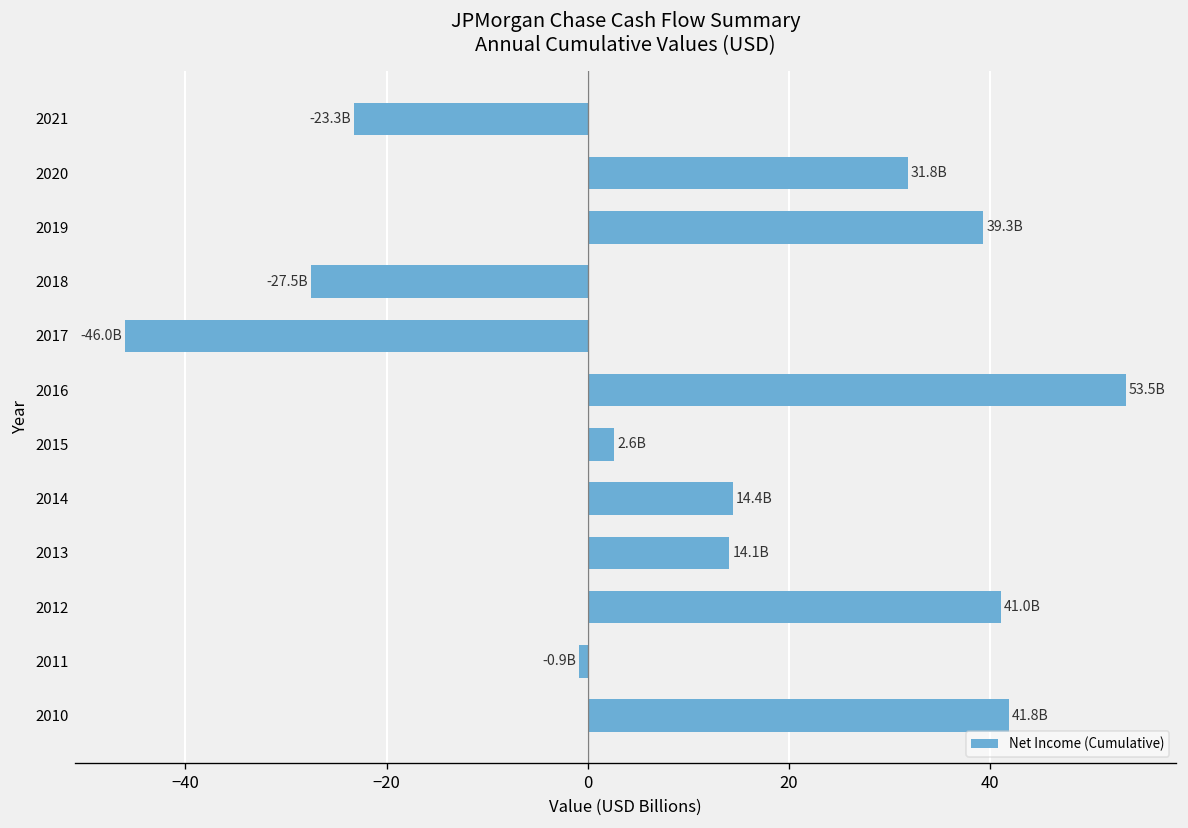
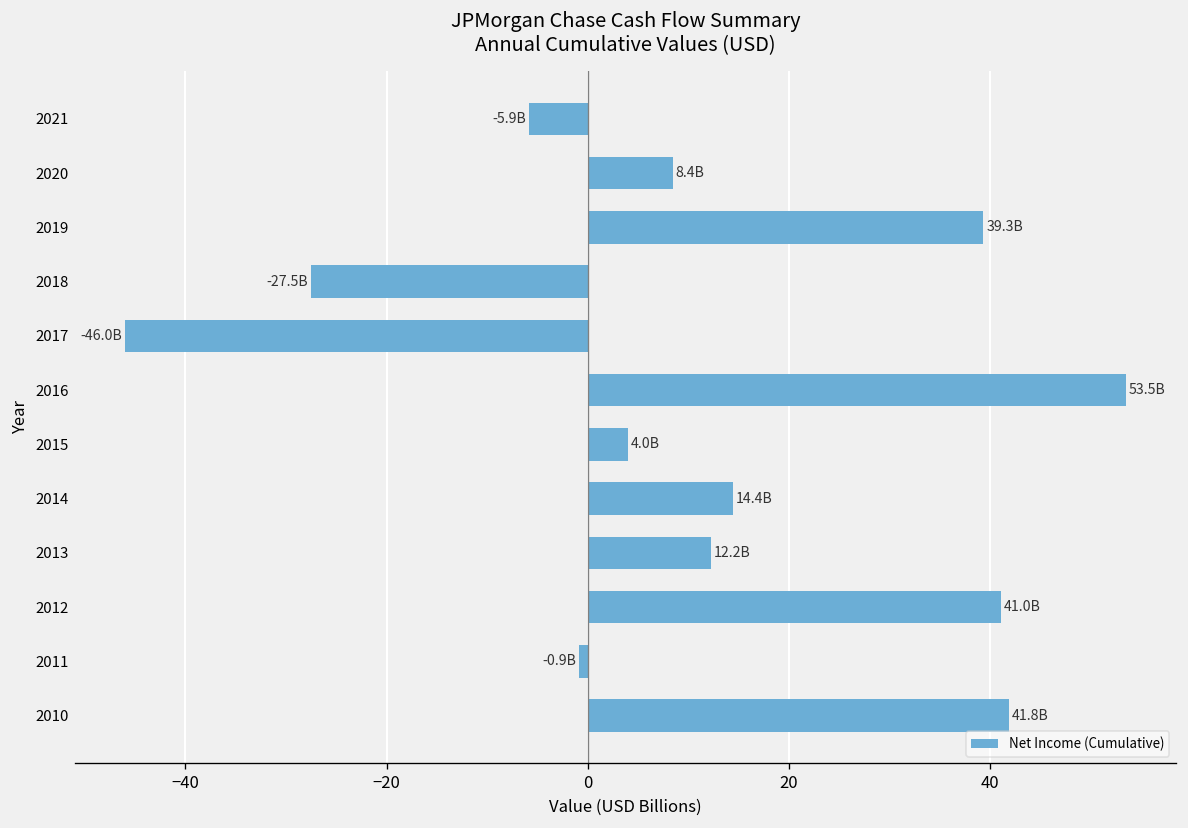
2021: -23.3B -> -5.9B
2020: 31.8B -> 8.4B
2015: 2.6B -> 4.0B
2013: 14.1B -> 12.2B
